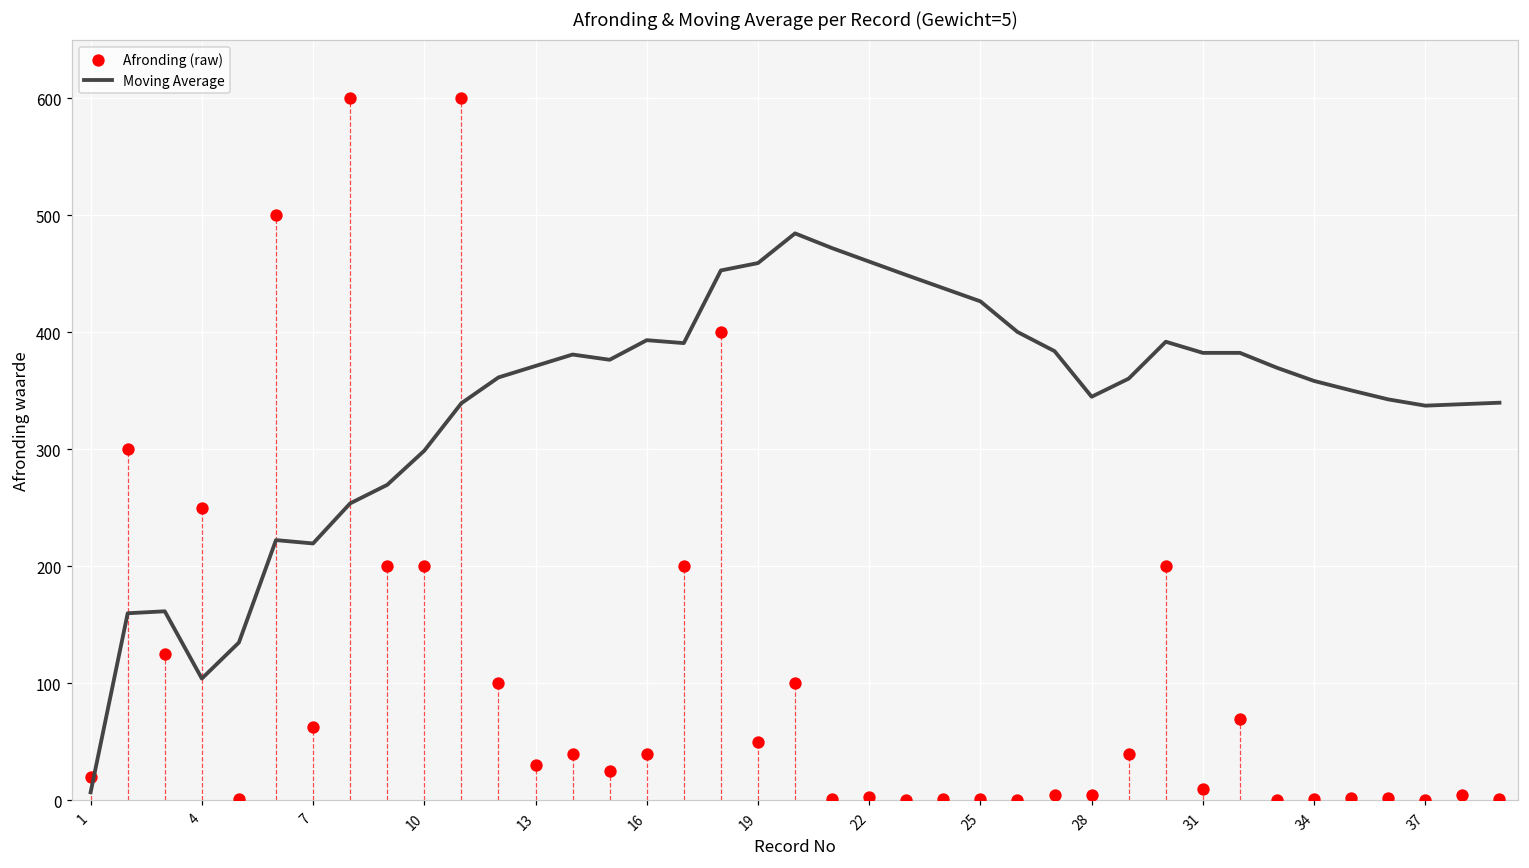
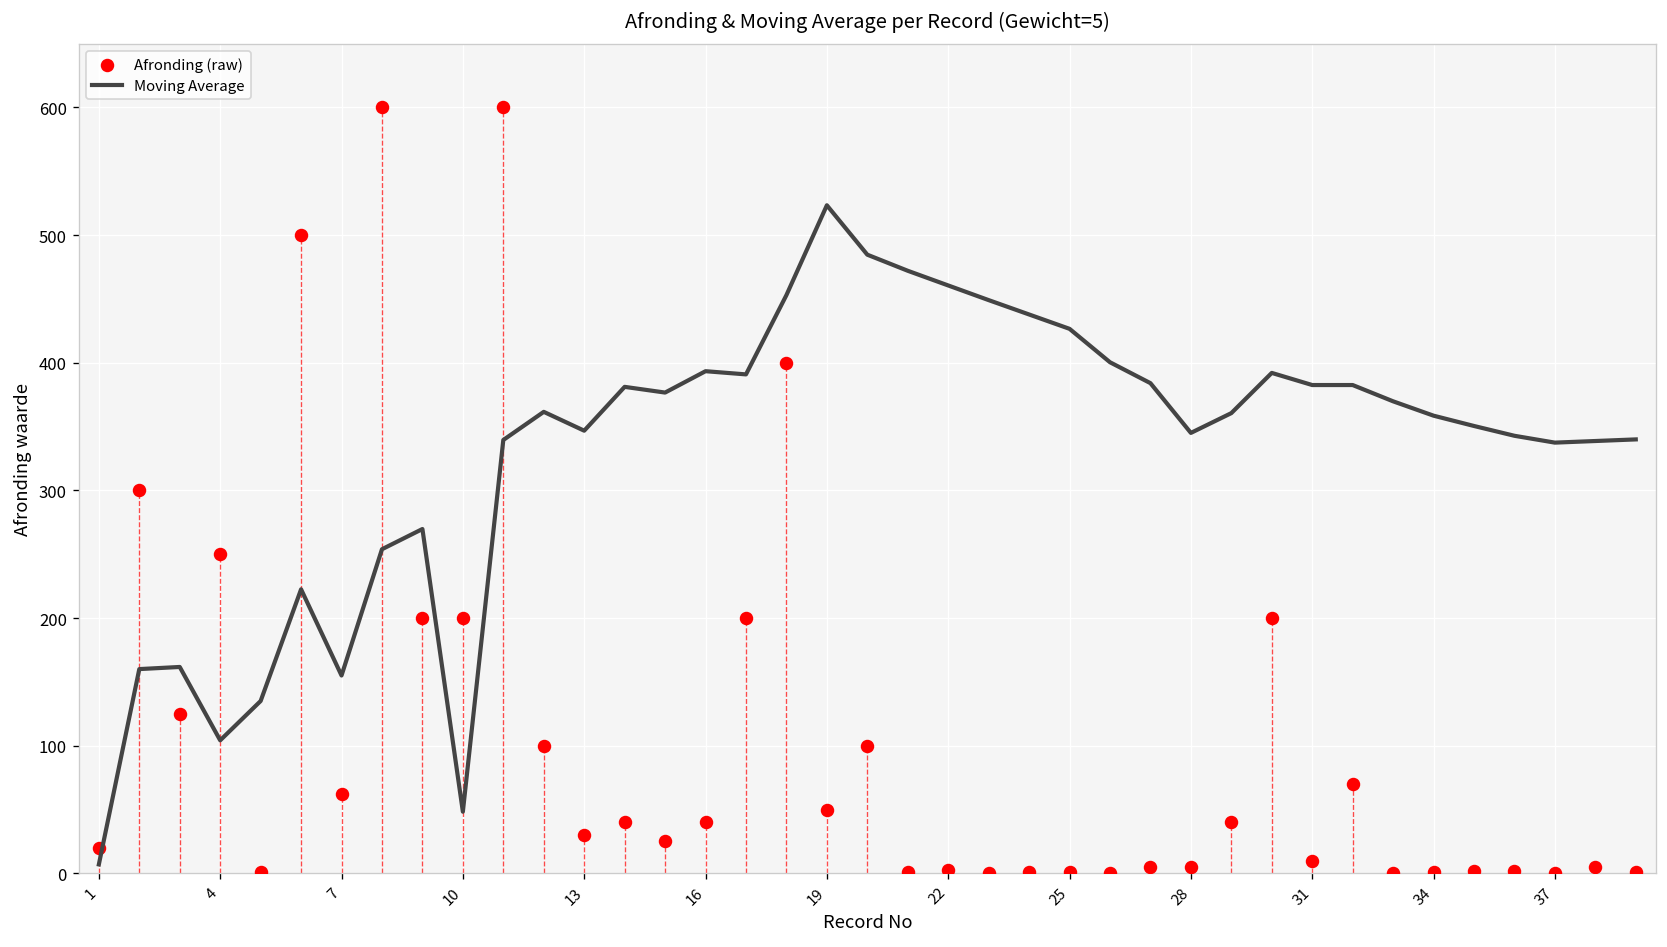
Moving Average, 7: 220 -> 155
Moving Average, 10: 299 -> 48
Moving Average, 13: 371 -> 347
Moving Average, 19: 459 -> 523
